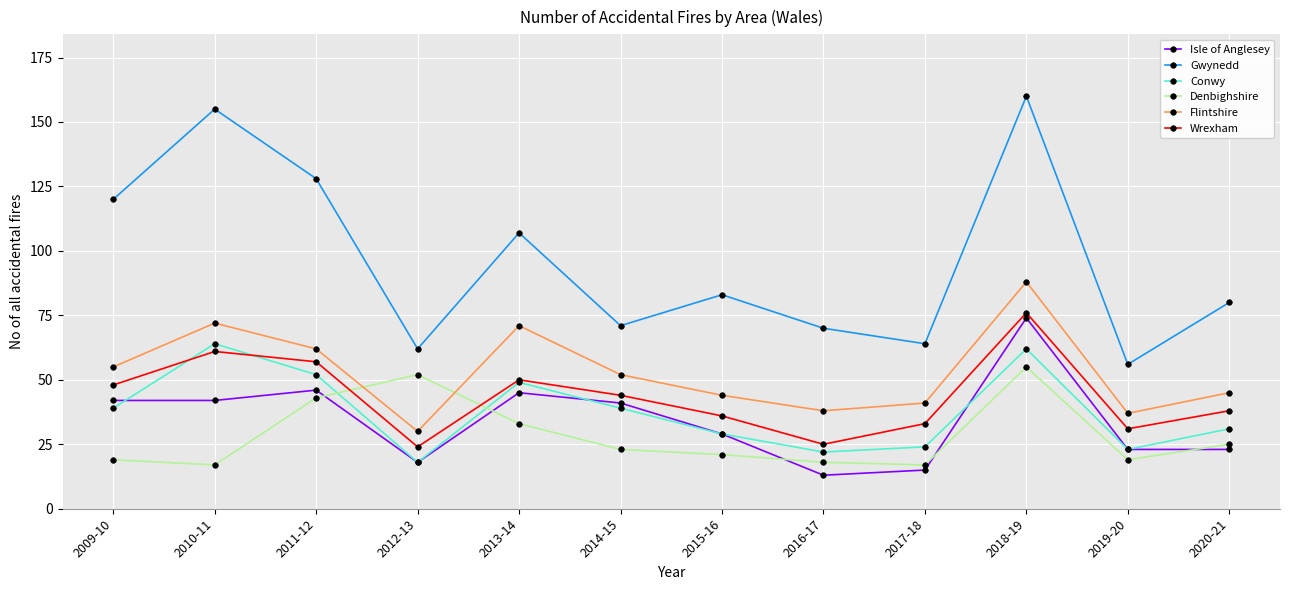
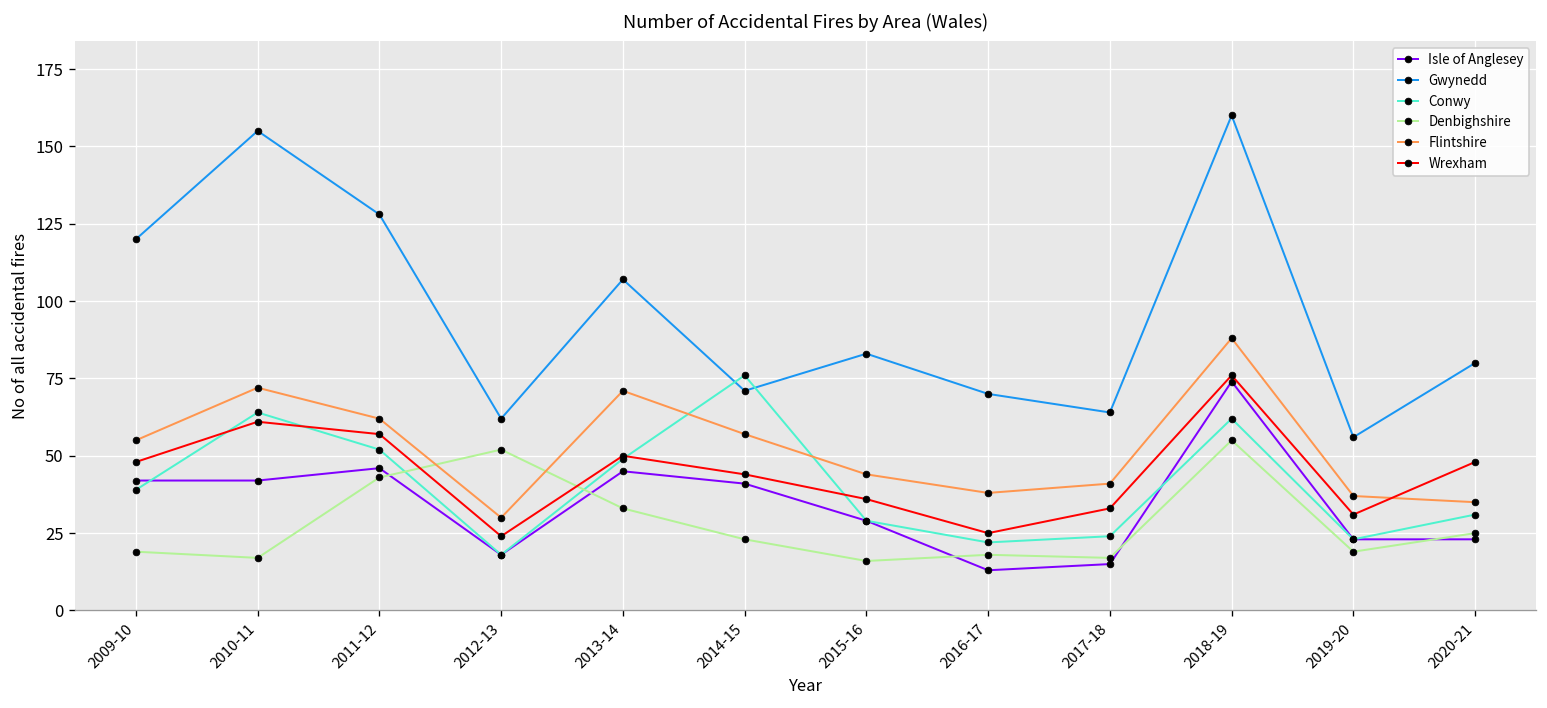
Conwy, 2014-15: 39 -> 76
Flintshire, 2014-15: 52 -> 57
Denbighshire, 2015-16: 21 -> 16
Flintshire, 2020-21: 45 -> 35
Wrexham, 2020-21: 38 -> 48
